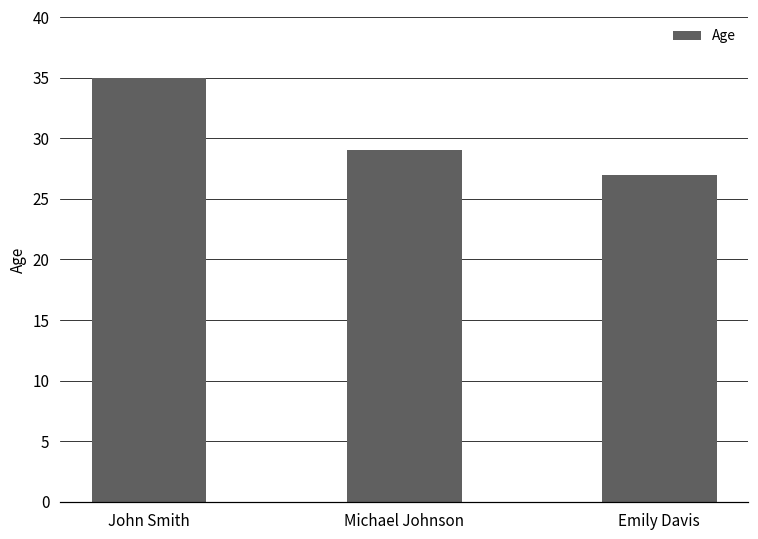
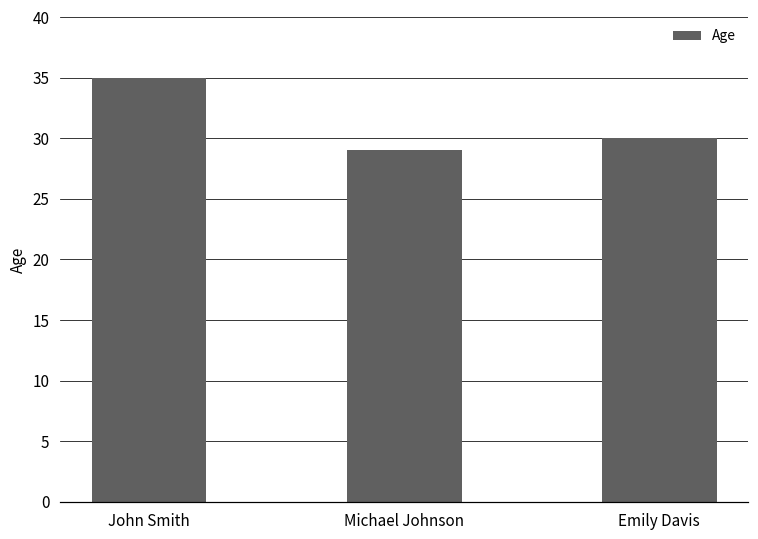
Emily Davis: 27 -> 30
